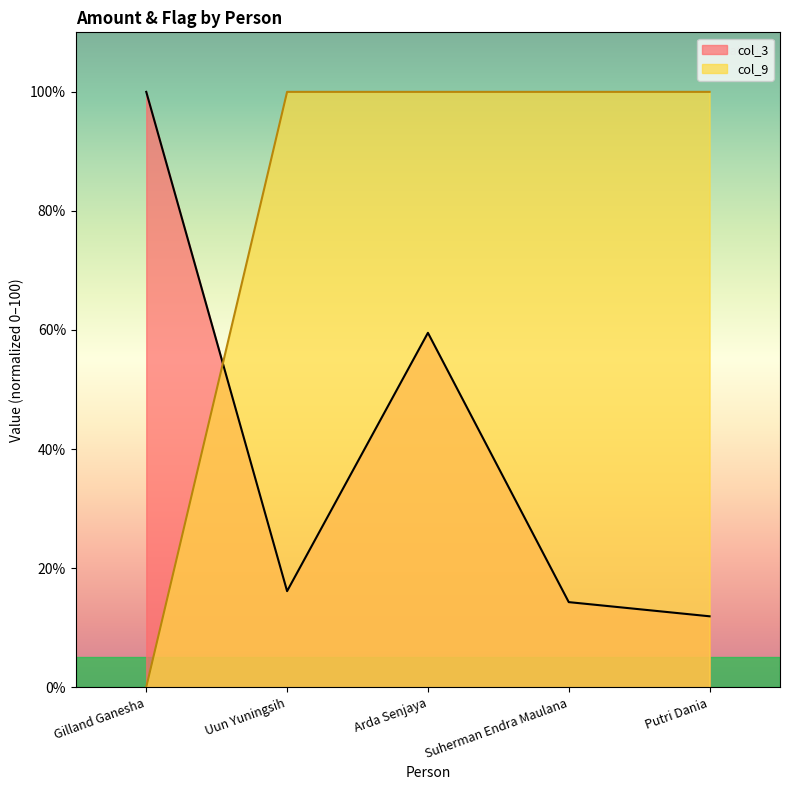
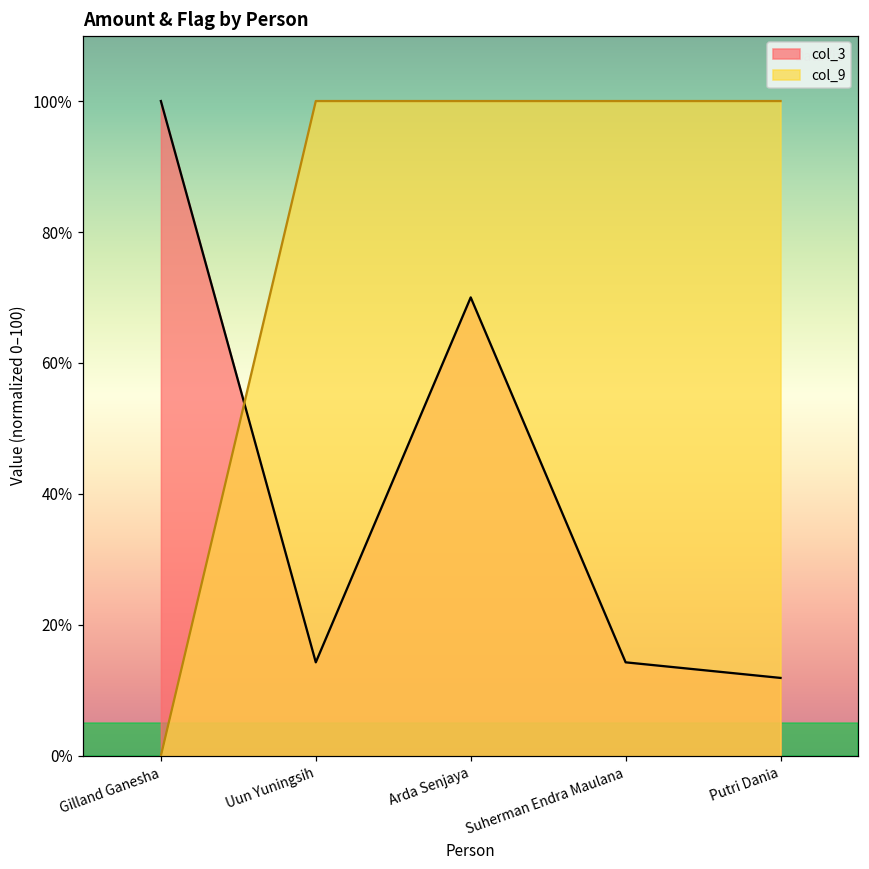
col_3, Uun Yuningsih: 16% -> 14%
col_3, Arda Senjaya: 60% -> 70%
